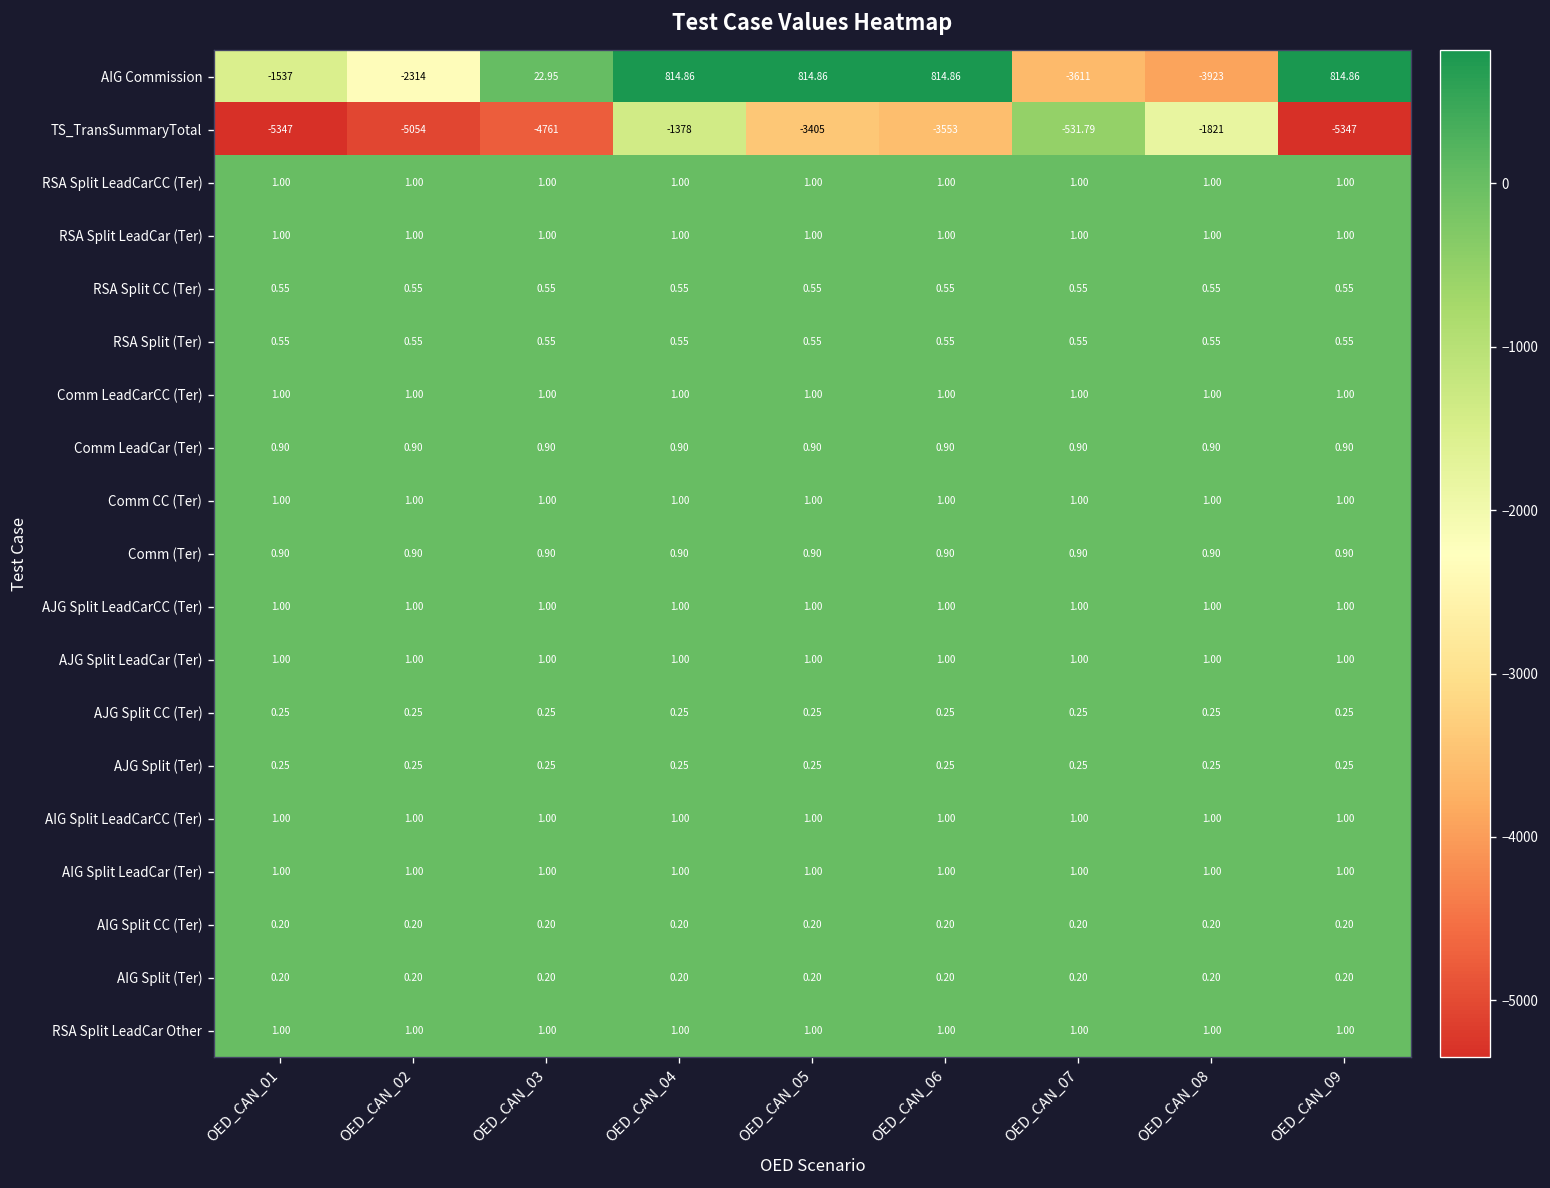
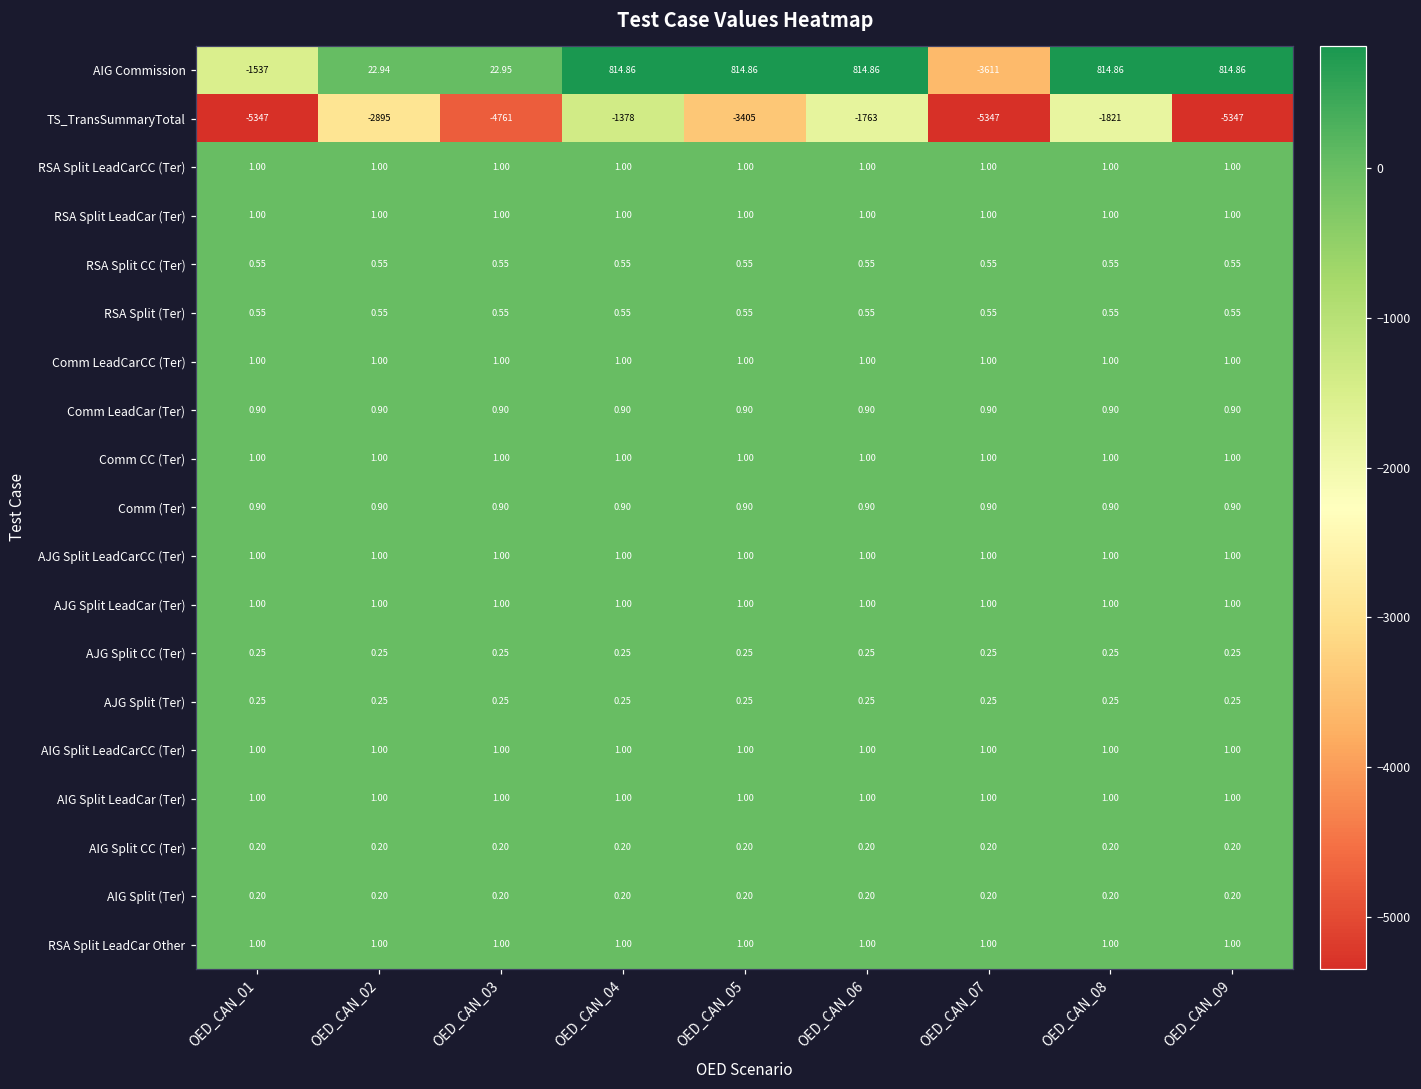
AIG Commission, OED_CAN_02: -2314 -> 22.94
AIG Commission, OED_CAN_08: -3923 -> 814.86
TS_TransSummaryTotal, OED_CAN_02: -5054 -> -2895
TS_TransSummaryTotal, OED_CAN_06: -3553 -> -1763
TS_TransSummaryTotal, OED_CAN_07: -531.79 -> -5347
